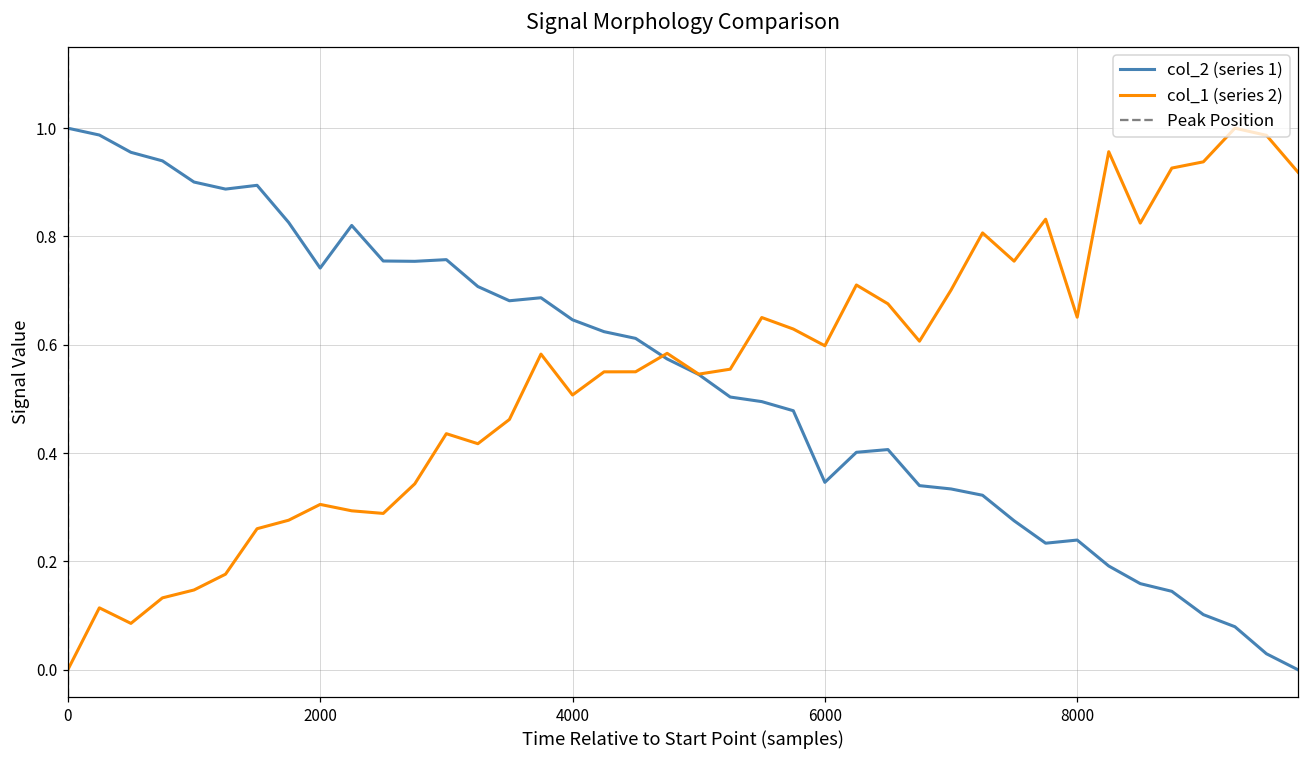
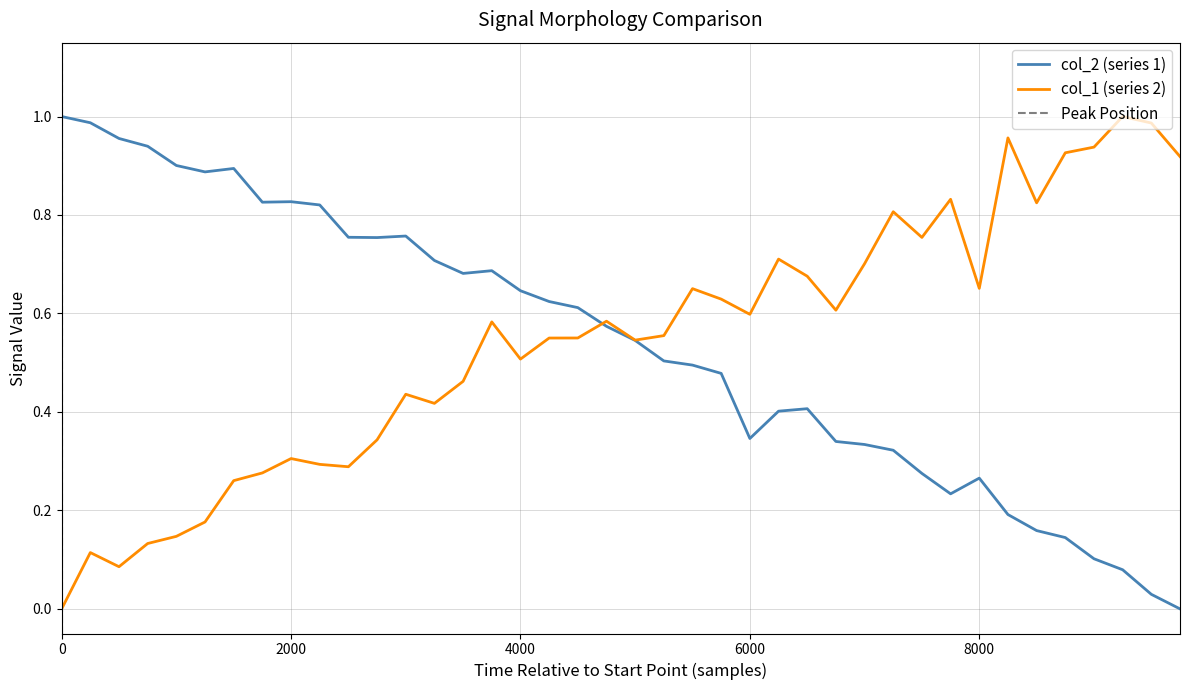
col_2 (series 1), 2000: 0.74 -> 0.83
col_2 (series 1), 8000: 0.24 -> 0.27
